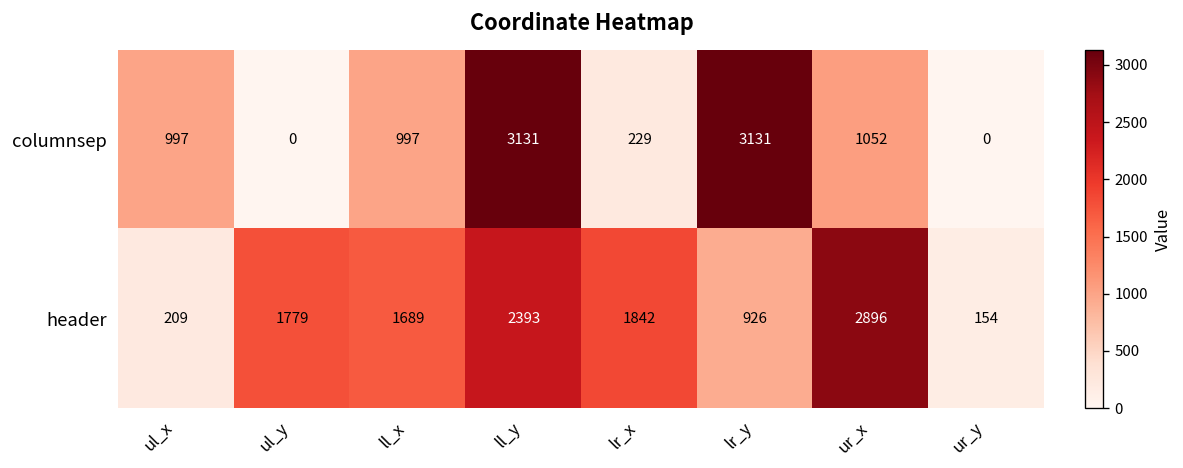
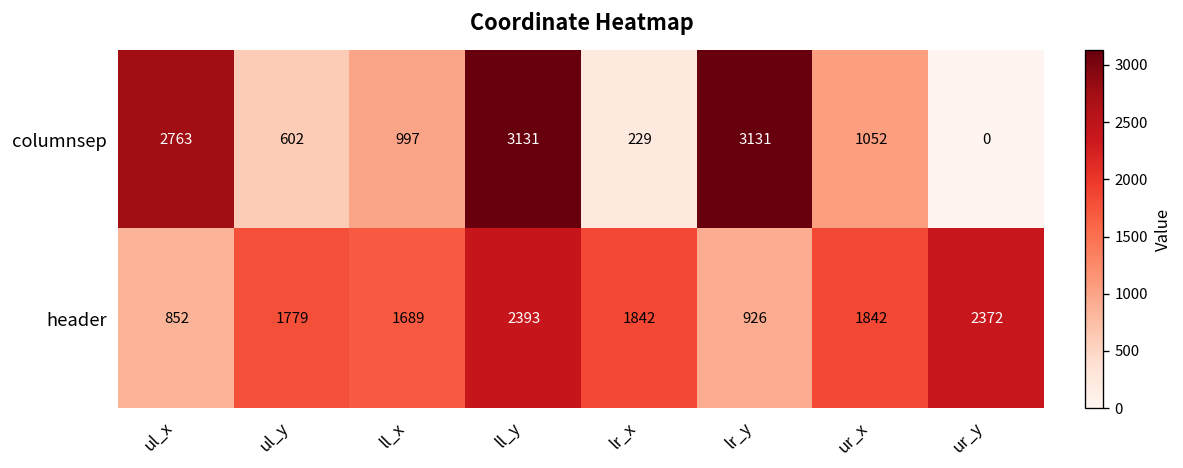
columnsep, ul_x: 997 -> 2763
columnsep, ul_y: 0 -> 602
header, ul_x: 209 -> 852
header, ur_x: 2896 -> 1842
header, ur_y: 154 -> 2372
